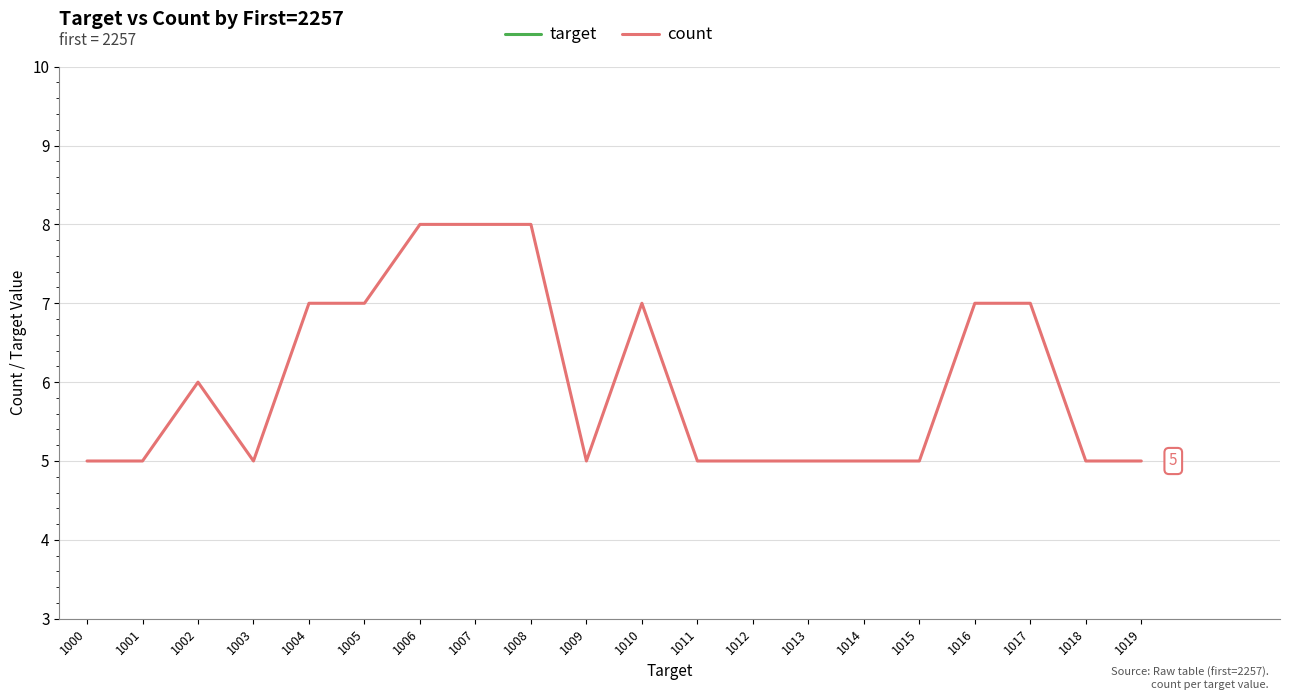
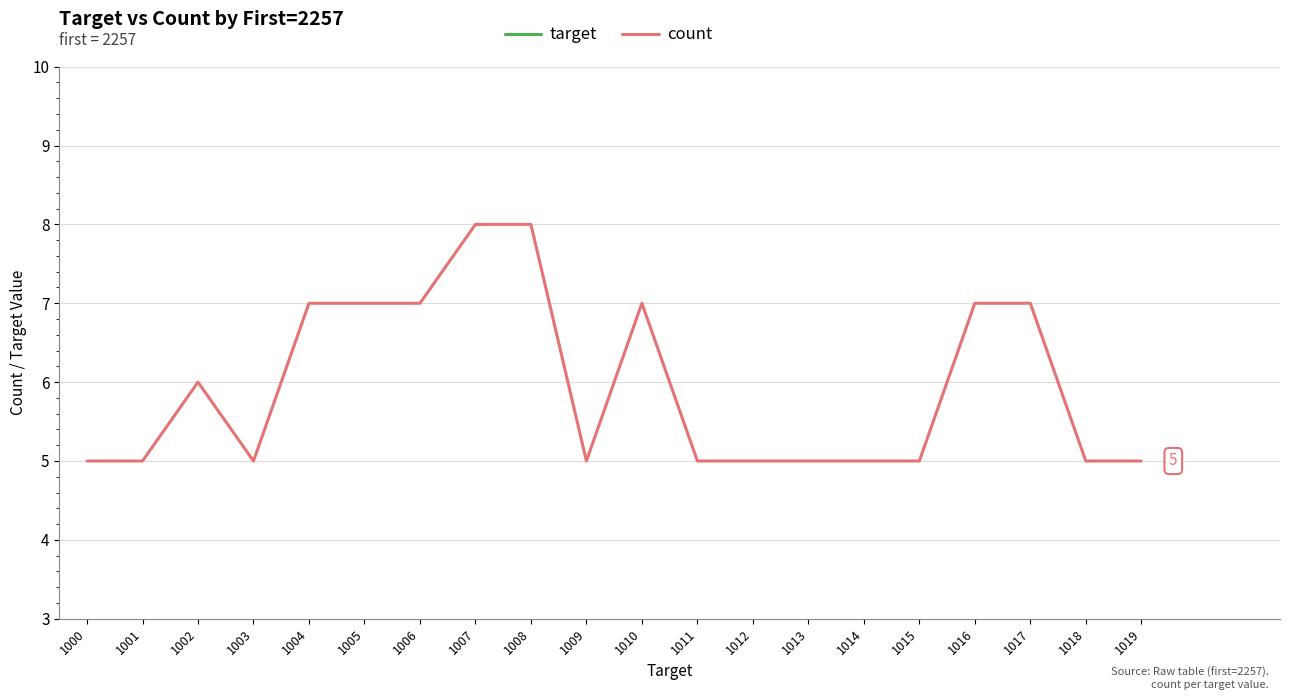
count, 1006: 8 -> 7
